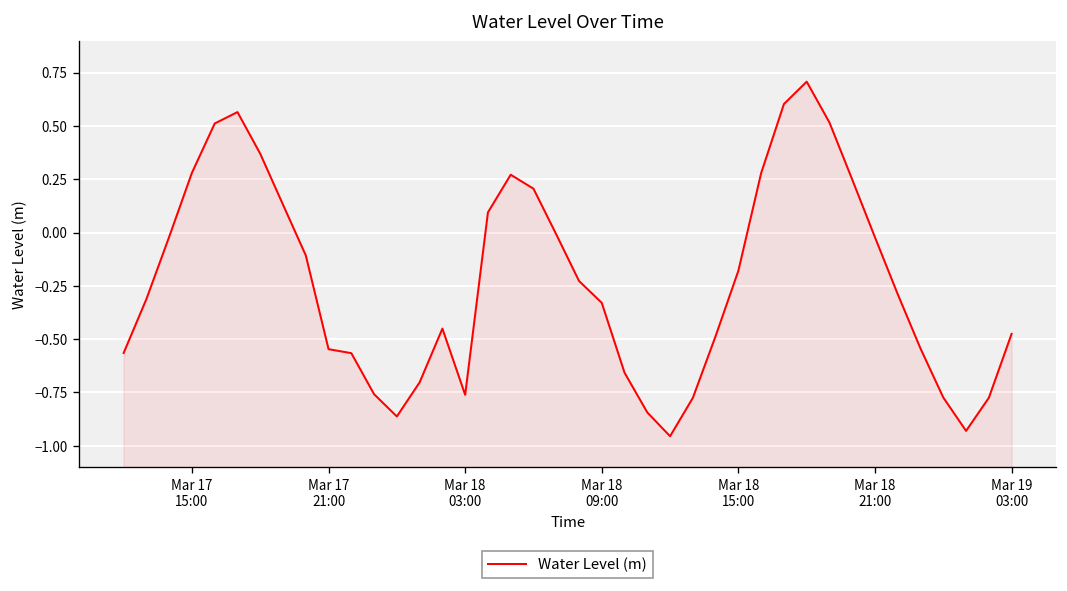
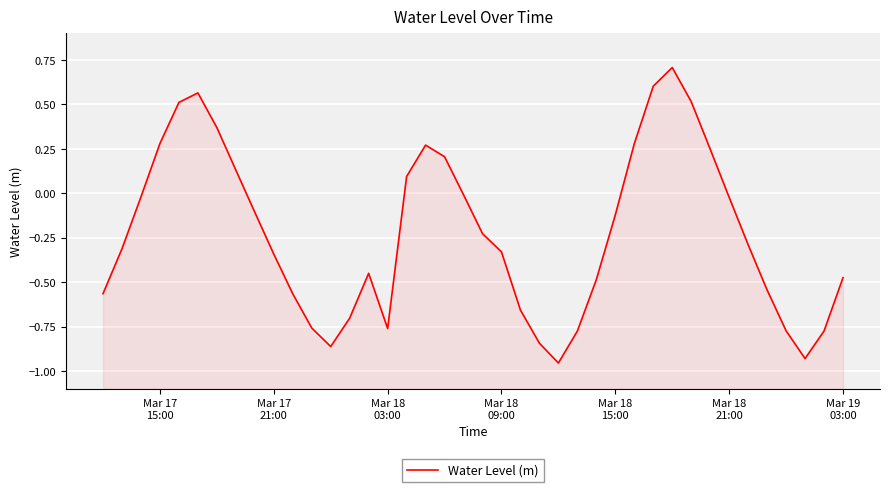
Mar 17 21:00: -0.55 -> -0.34
Mar 18 15:00: -0.18 -> -0.12
